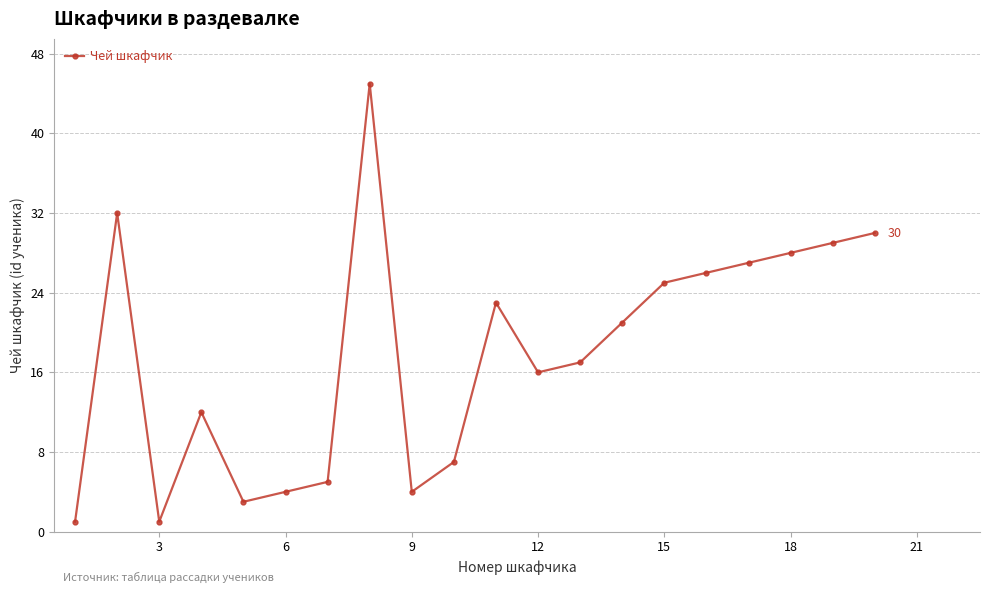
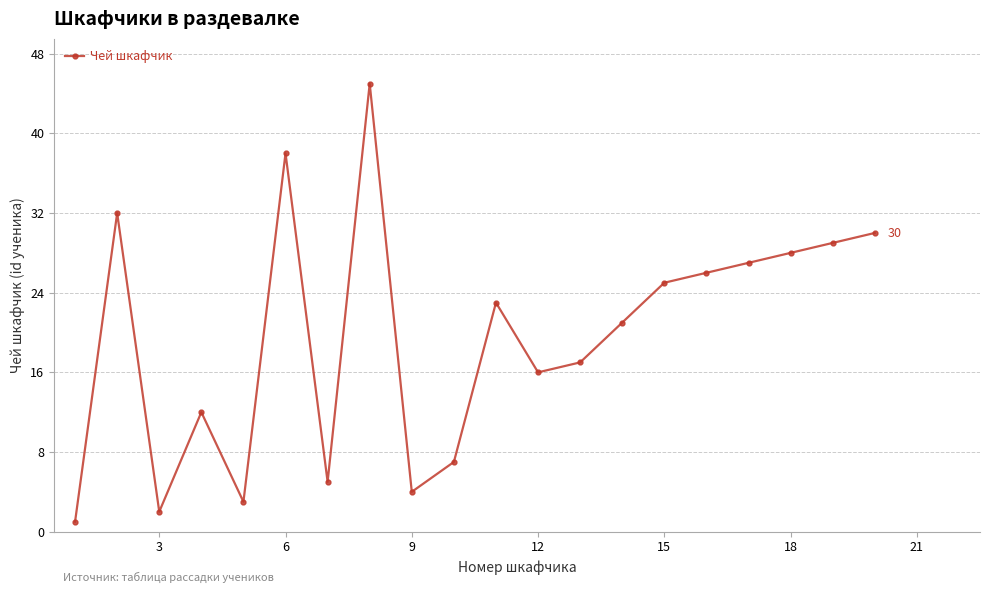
3: 1 -> 2
6: 4 -> 38
